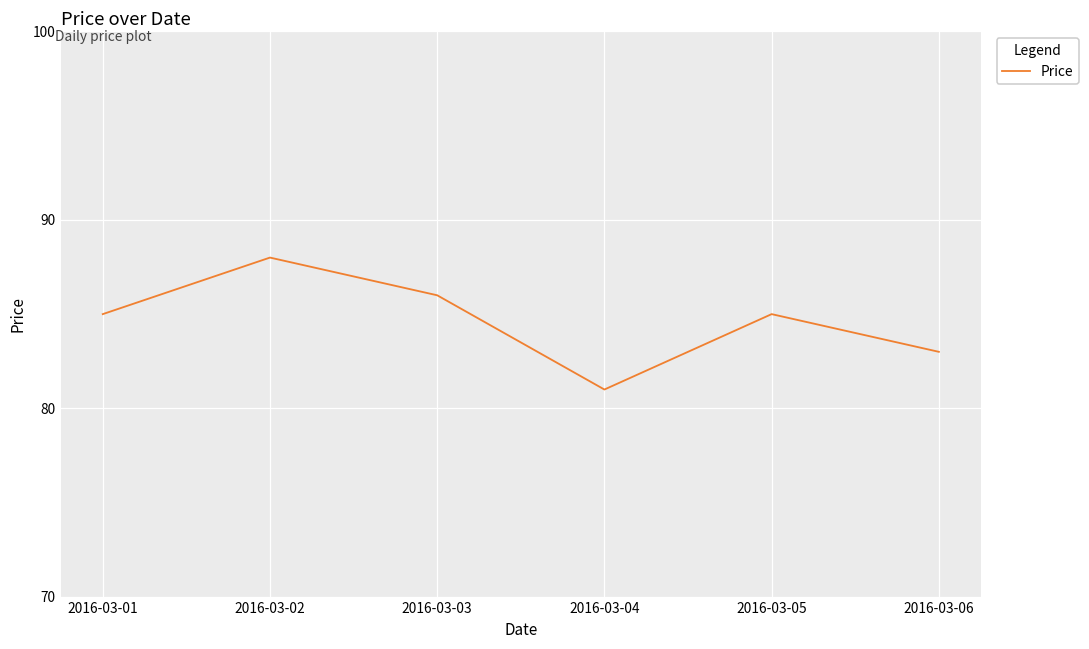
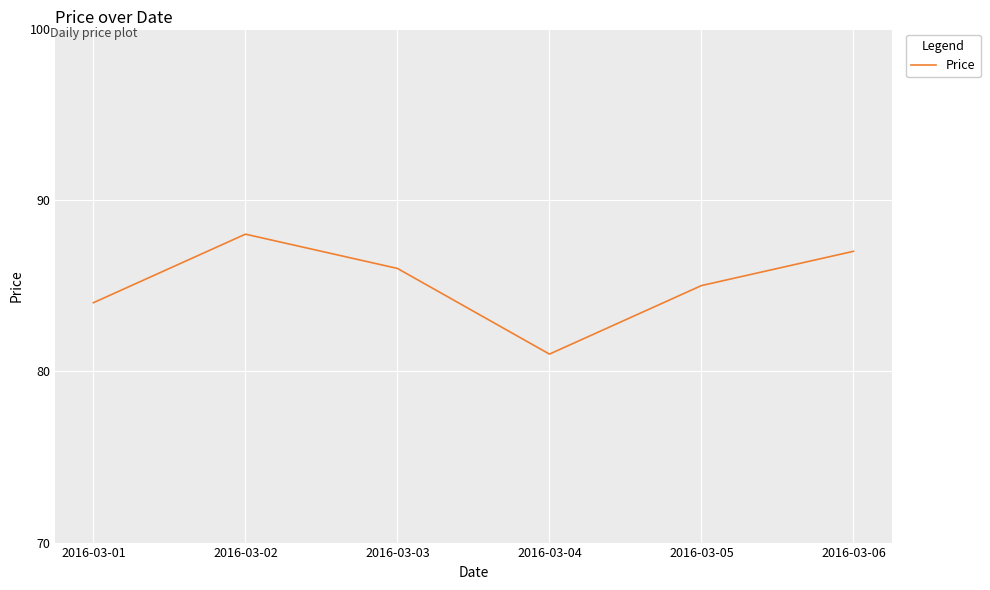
2016-03-01: 85 -> 84
2016-03-06: 83 -> 87
